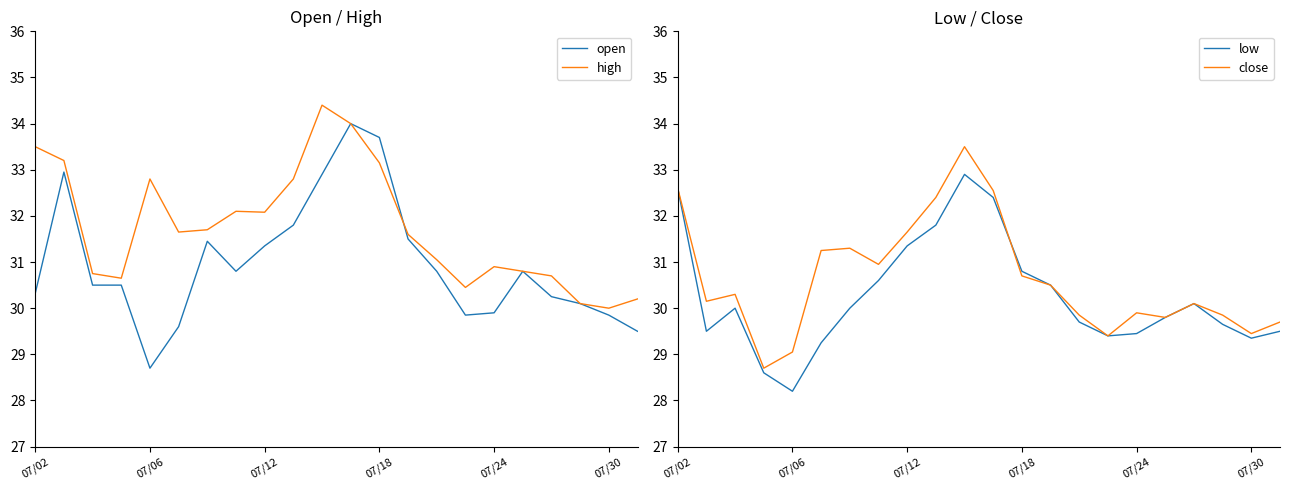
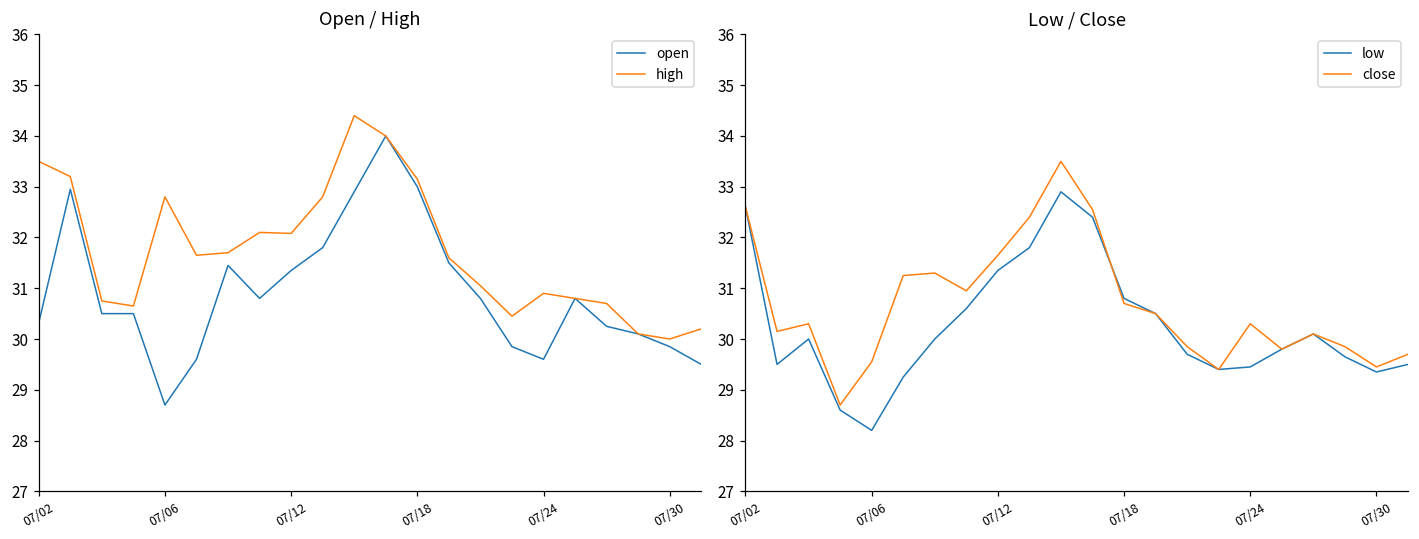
Open / High, open, 07/18: 33.7 -> 33.0
Open / High, open, 07/24: 29.9 -> 29.6
Low / Close, close, 07/06: 29.1 -> 29.6
Low / Close, close, 07/24: 29.9 -> 30.3
